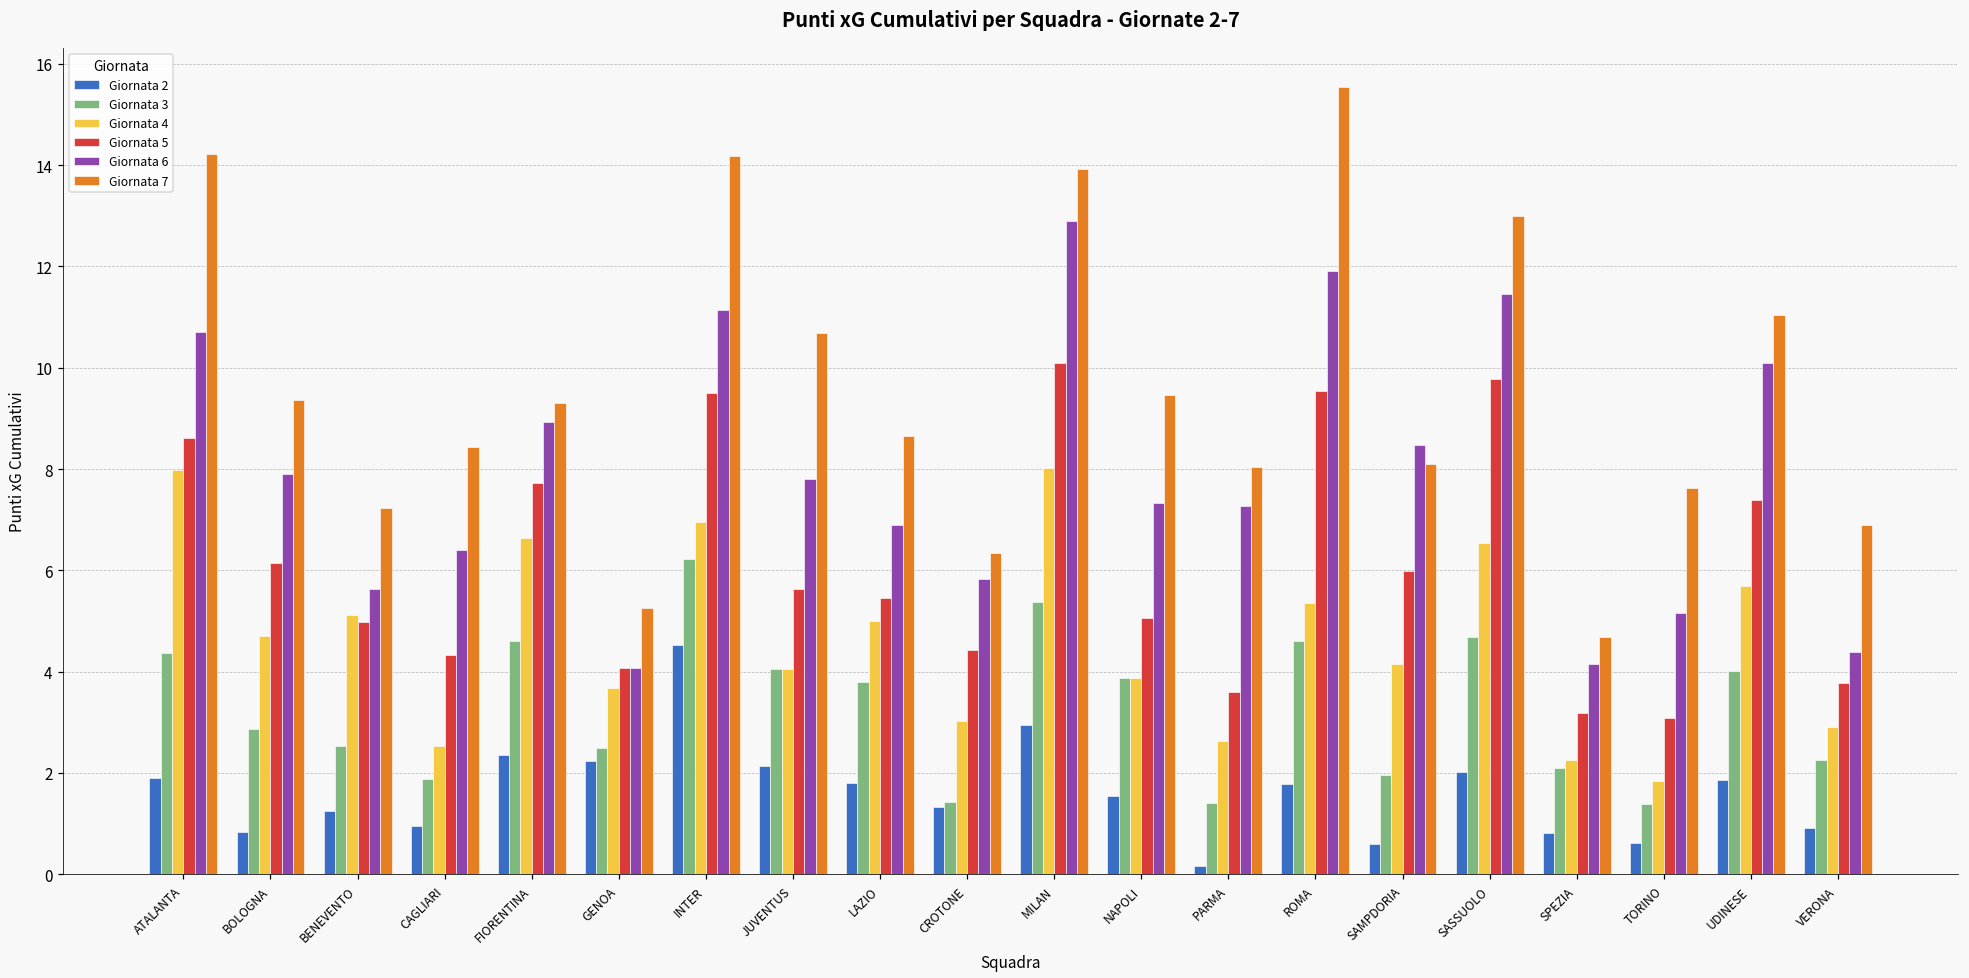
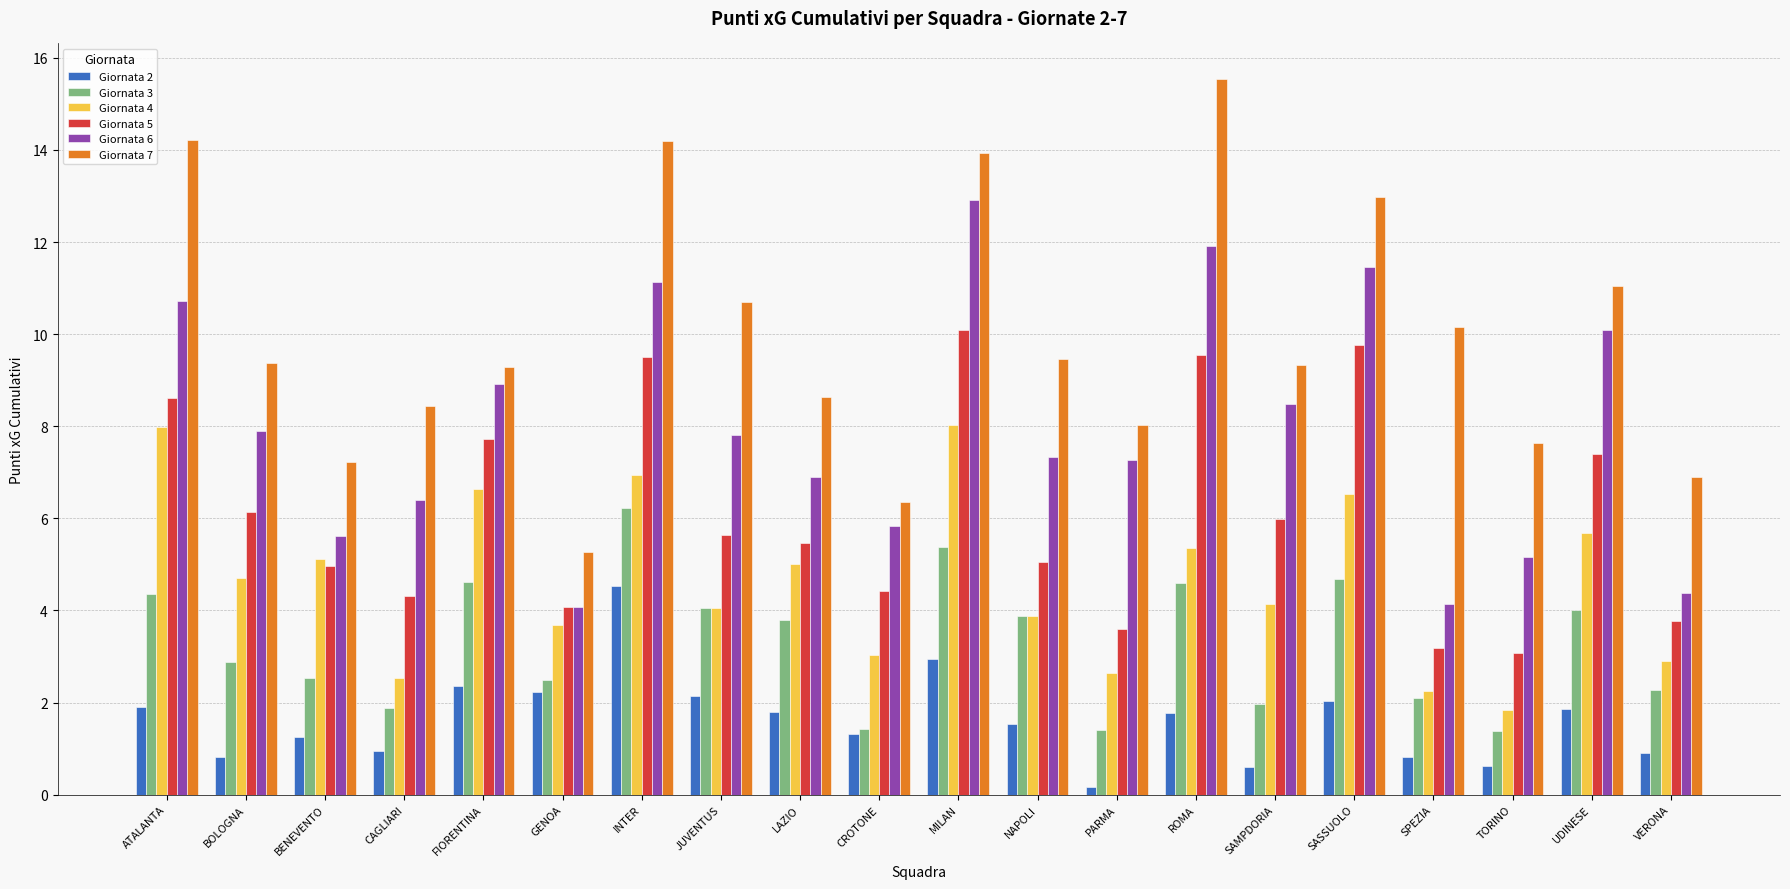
Giornata 7, SAMPDORIA: 8.1 -> 9.3
Giornata 7, SPEZIA: 4.7 -> 10.2
